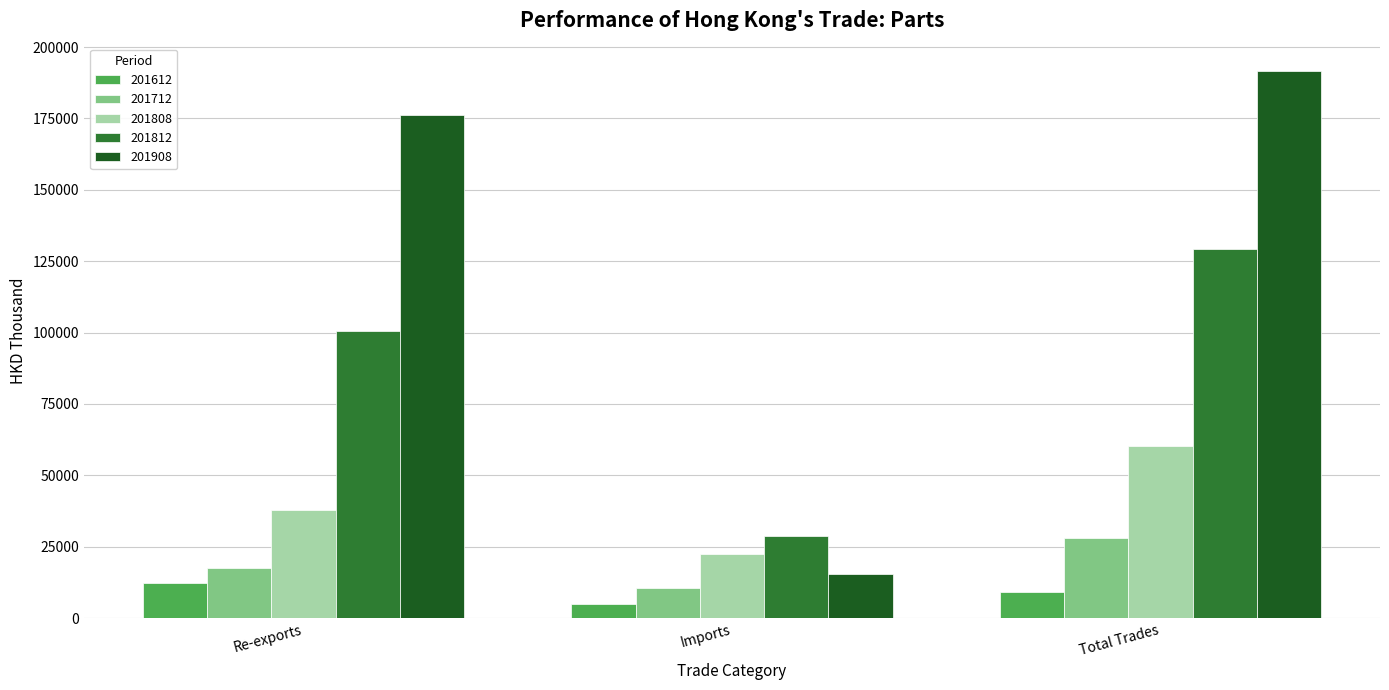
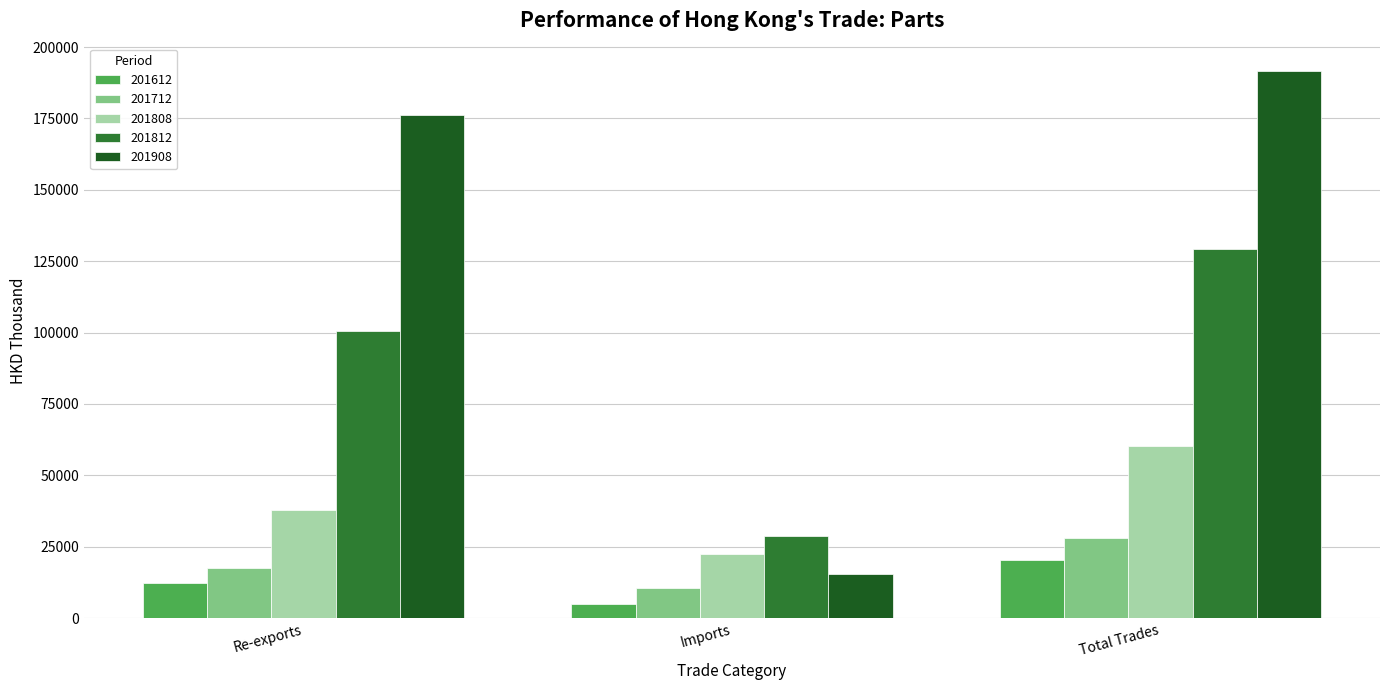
201612, Total Trades: 9000 -> 20000
